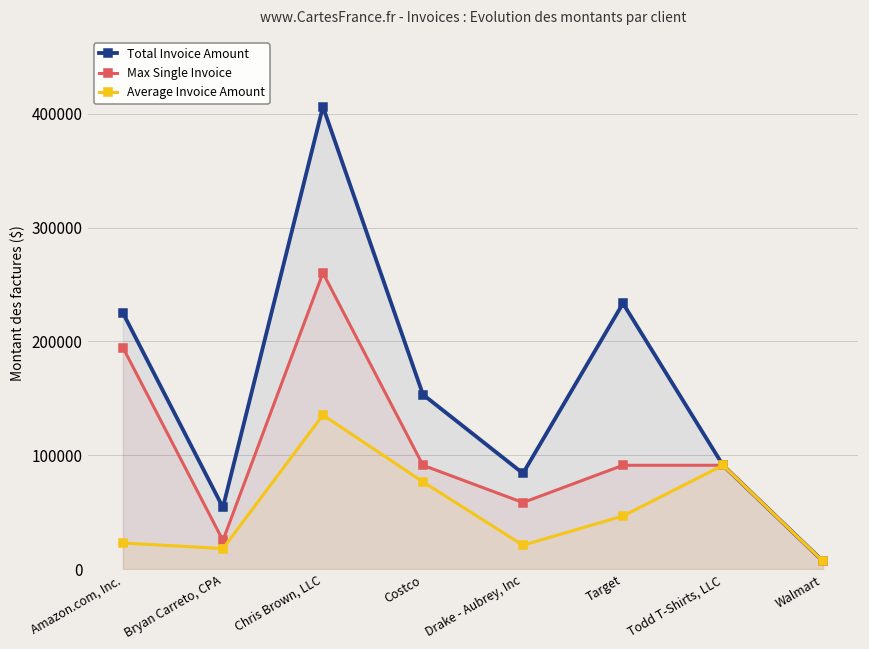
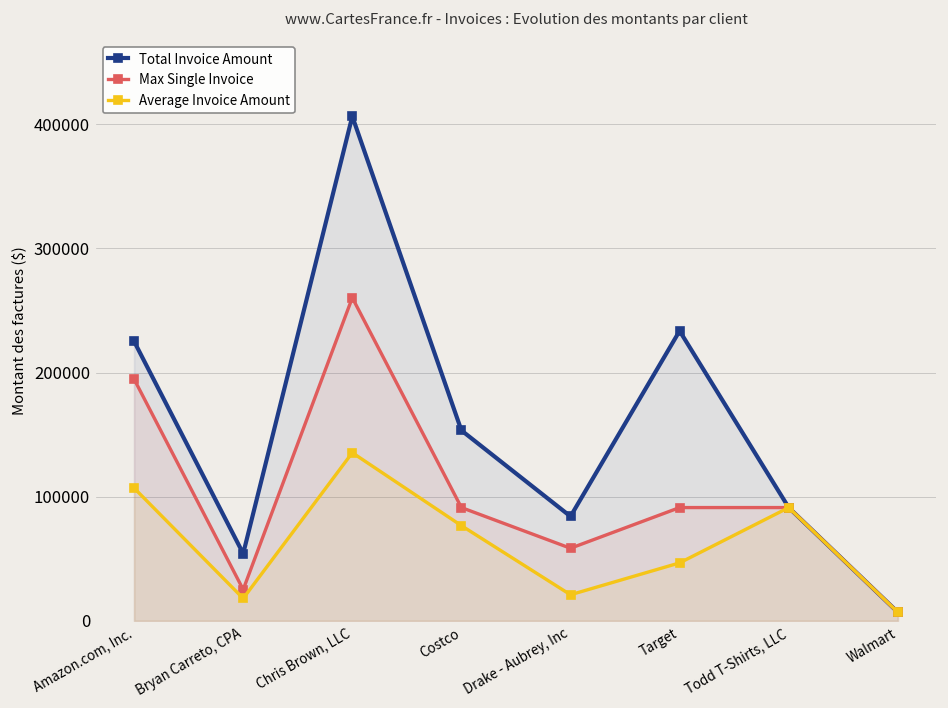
Average Invoice Amount, Amazon.com, Inc.: 23000 -> 107000
